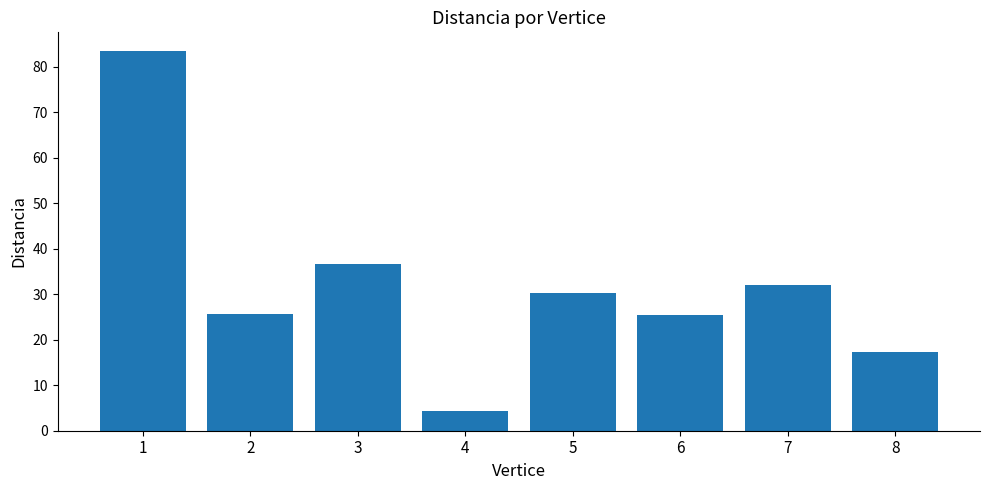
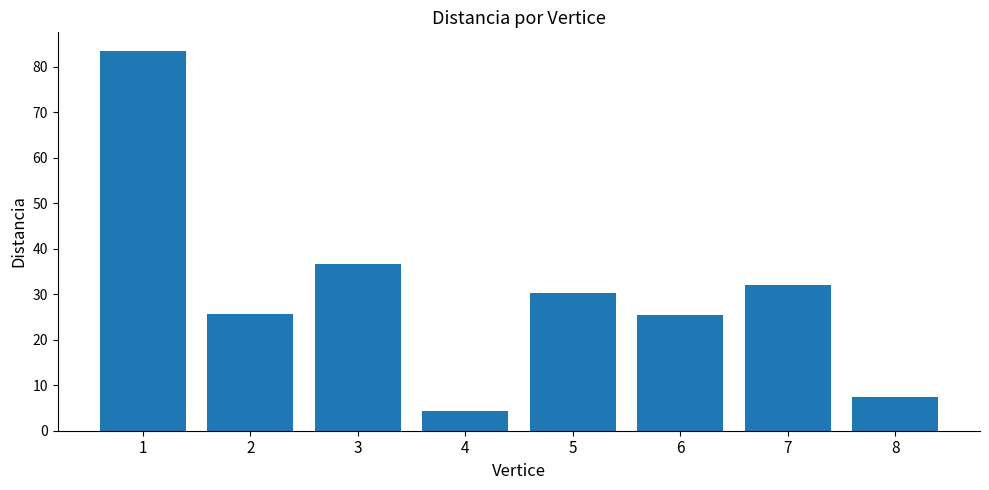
8: 17 -> 7
